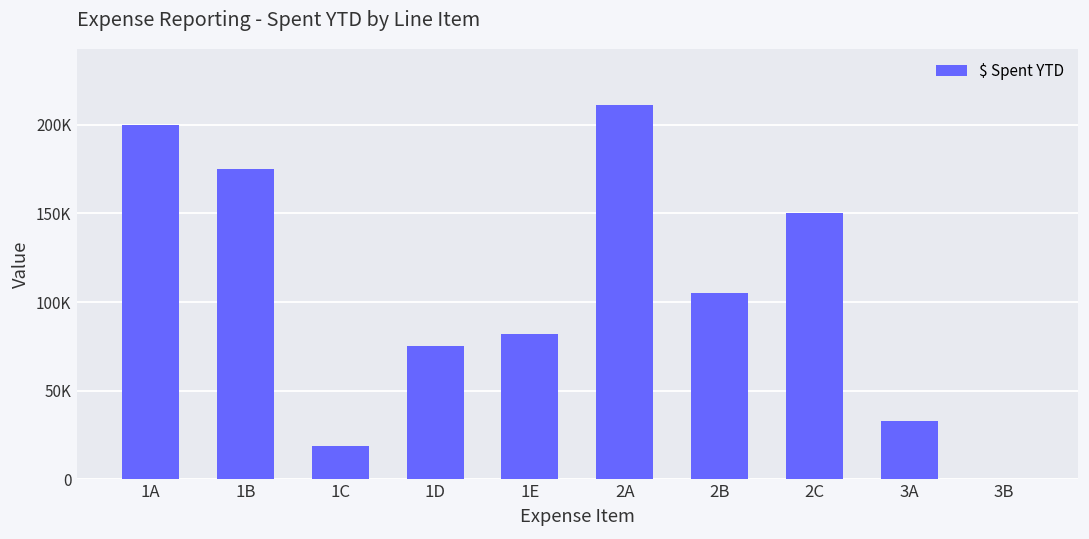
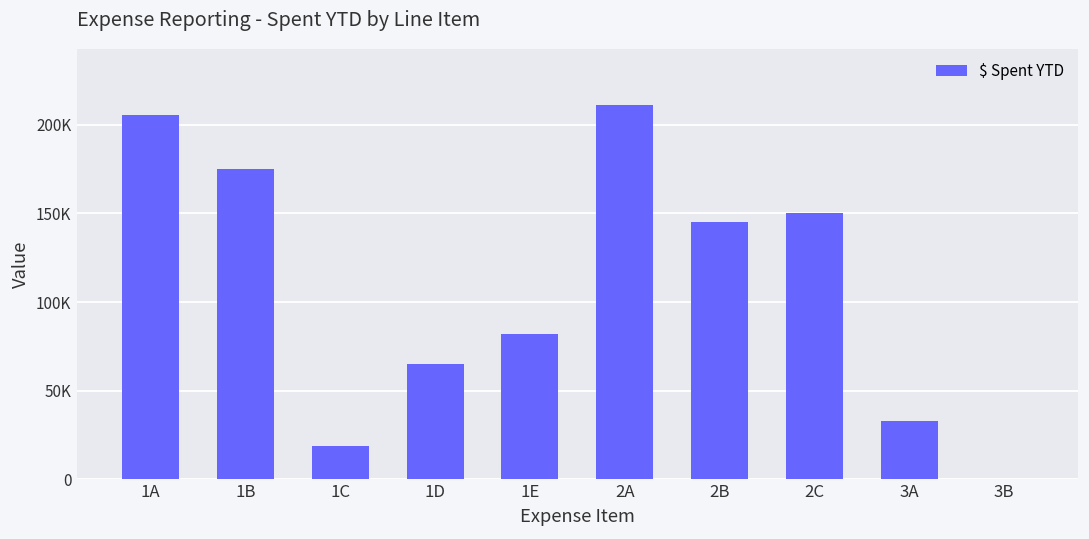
1A: 200000 -> 206000
1D: 75000 -> 65000
2B: 105000 -> 145000
